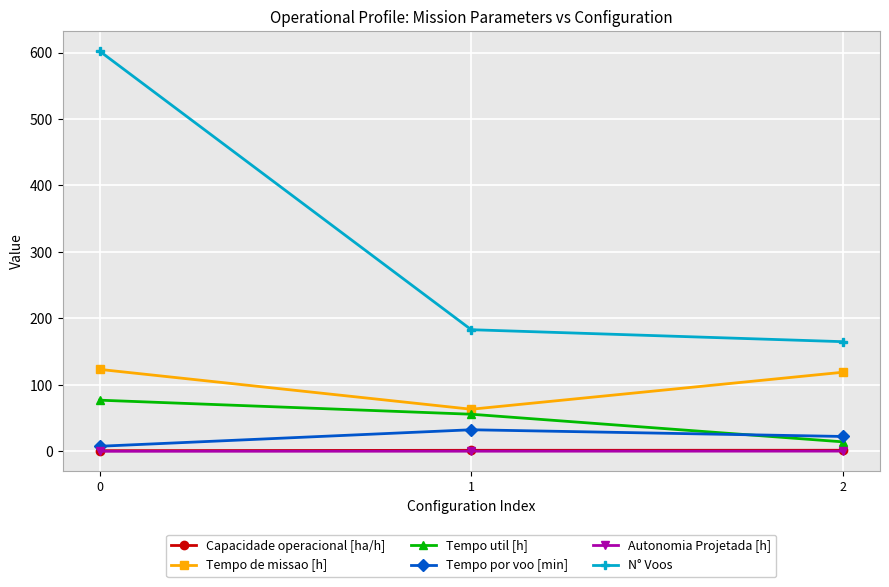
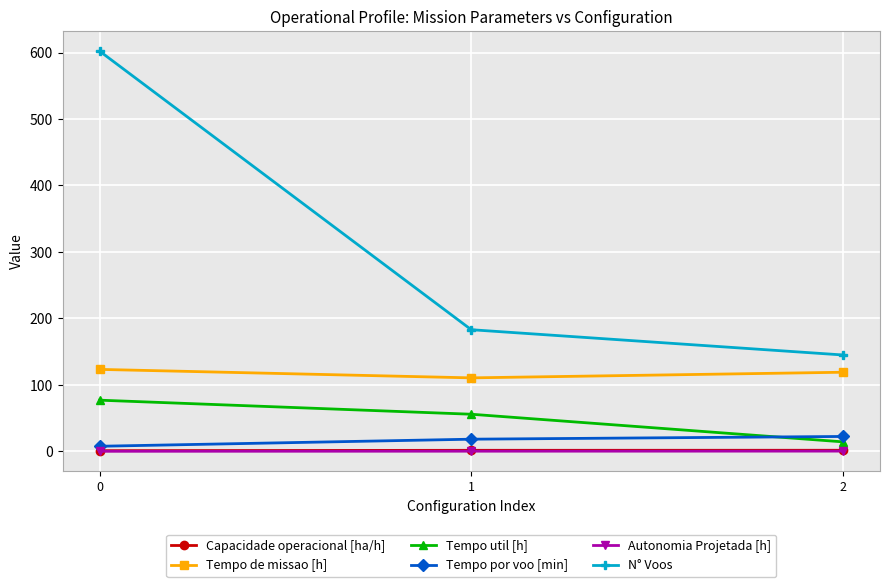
Tempo de missao [h], 1: 60 -> 110
Tempo por voo [min], 1: 30 -> 20
N° Voos, 2: 170 -> 150
